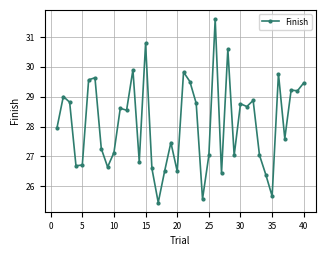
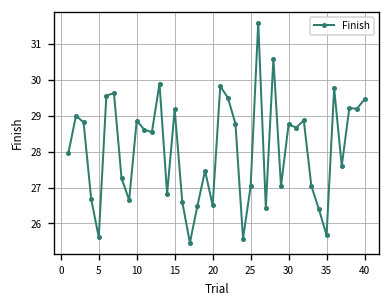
5: 26.7 -> 25.6
10: 27.1 -> 28.9
15: 30.8 -> 29.2
